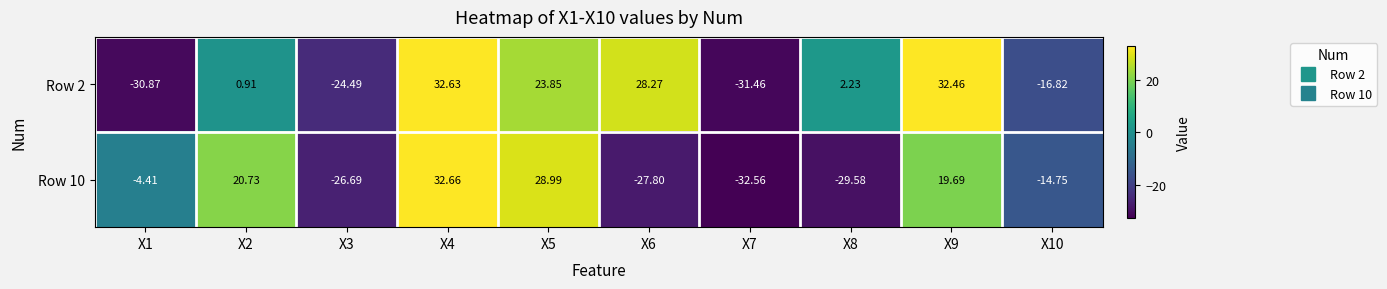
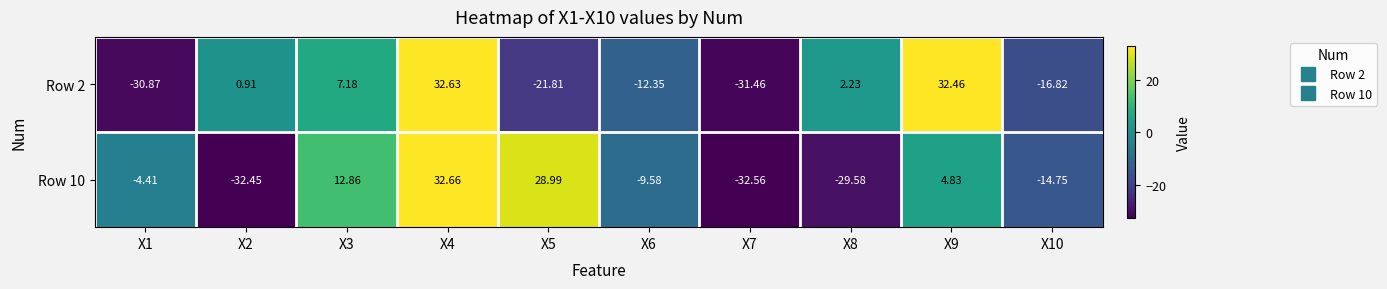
Row 2, X3: -24.49 -> 7.18
Row 2, X5: 23.85 -> -21.81
Row 2, X6: 28.27 -> -12.35
Row 10, X2: 20.73 -> -32.45
Row 10, X3: -26.69 -> 12.86
Row 10, X6: -27.80 -> -9.58
Row 10, X9: 19.69 -> 4.83
